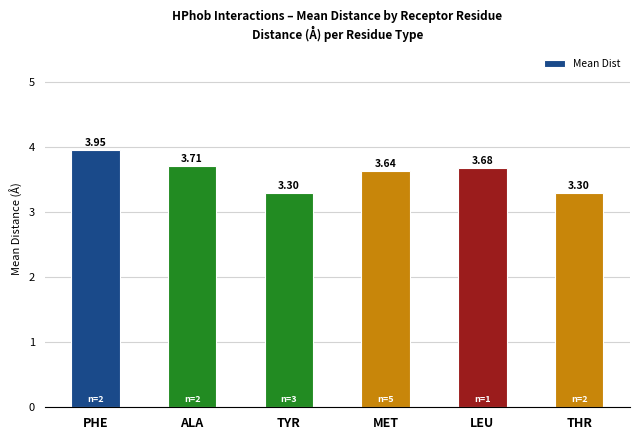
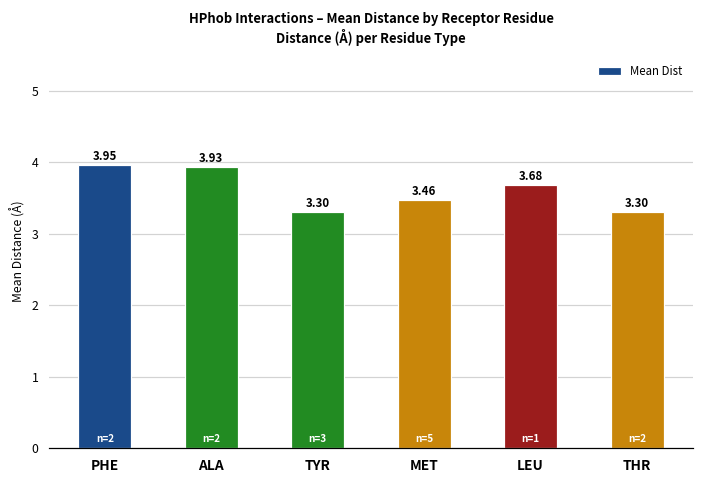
ALA: 3.71 -> 3.93
MET: 3.64 -> 3.46
